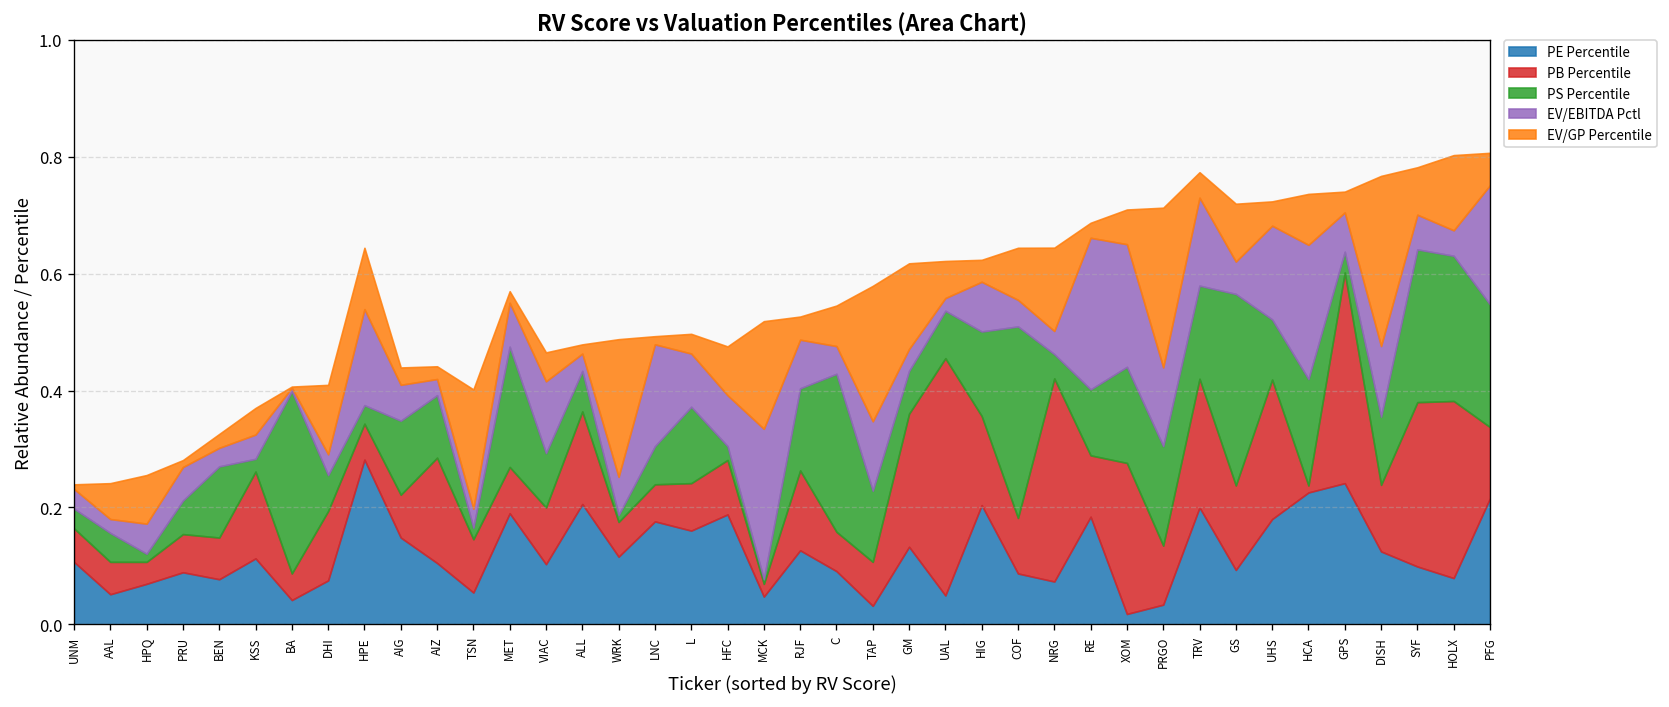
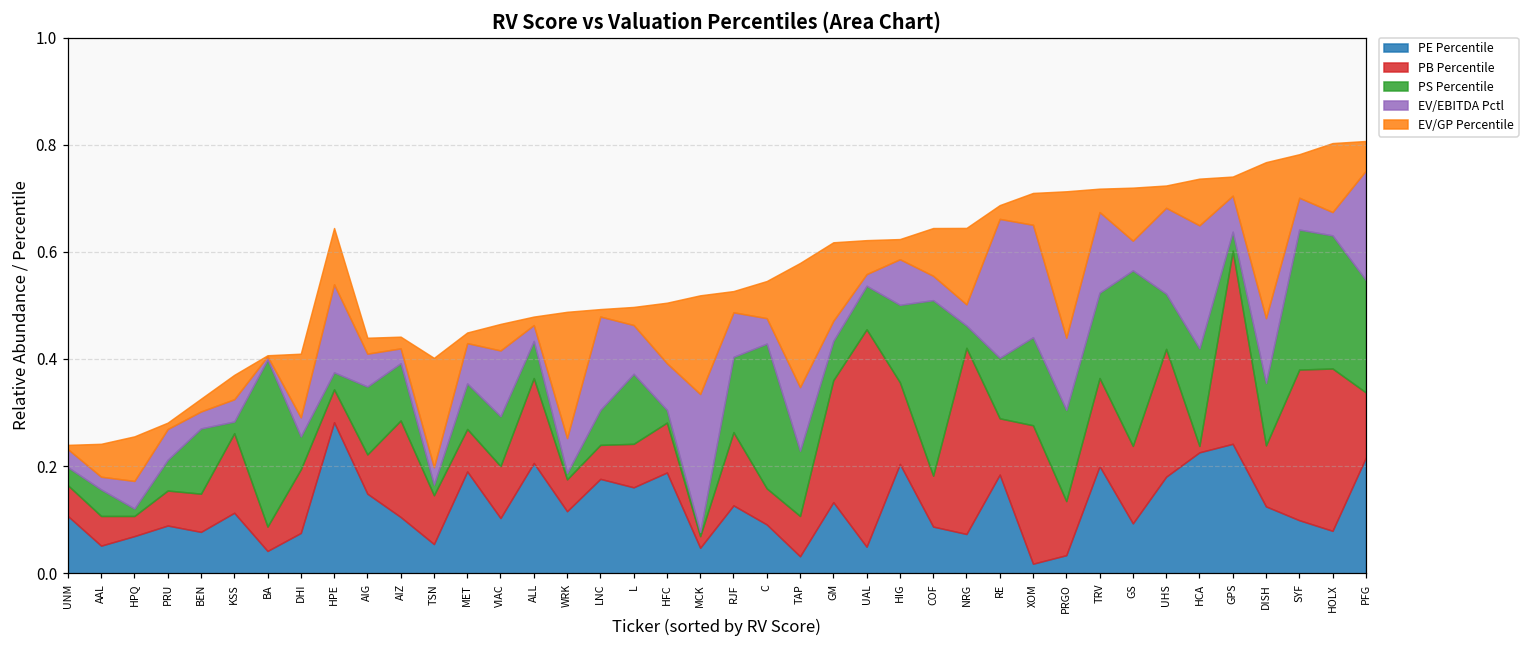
PS Percentile, MET: 0.21 -> 0.09
EV/GP Percentile, HFC: 0.08 -> 0.11
PB Percentile, TRV: 0.22 -> 0.16
